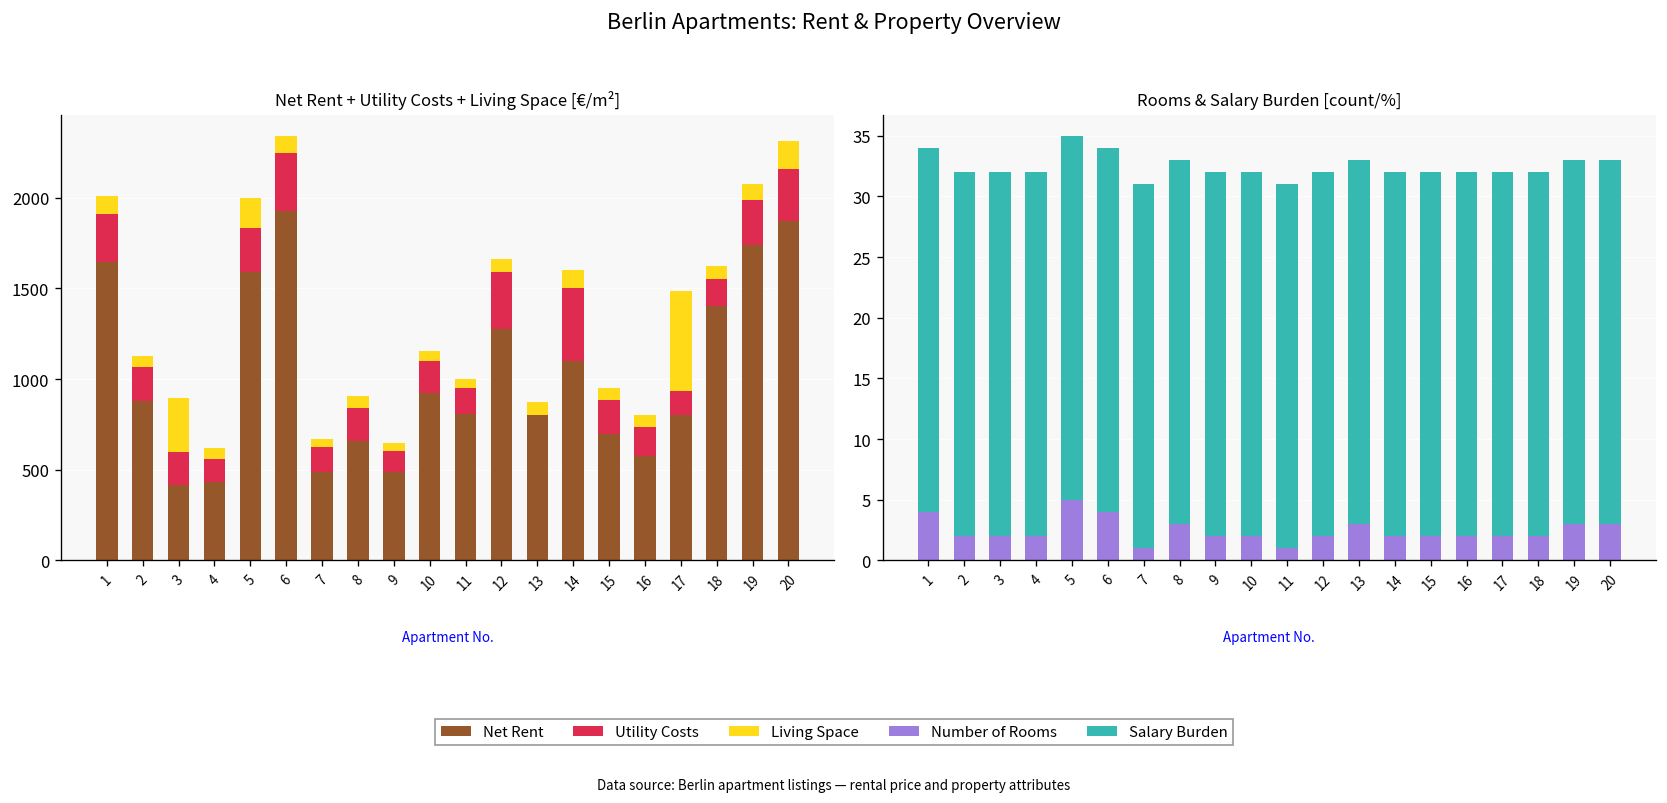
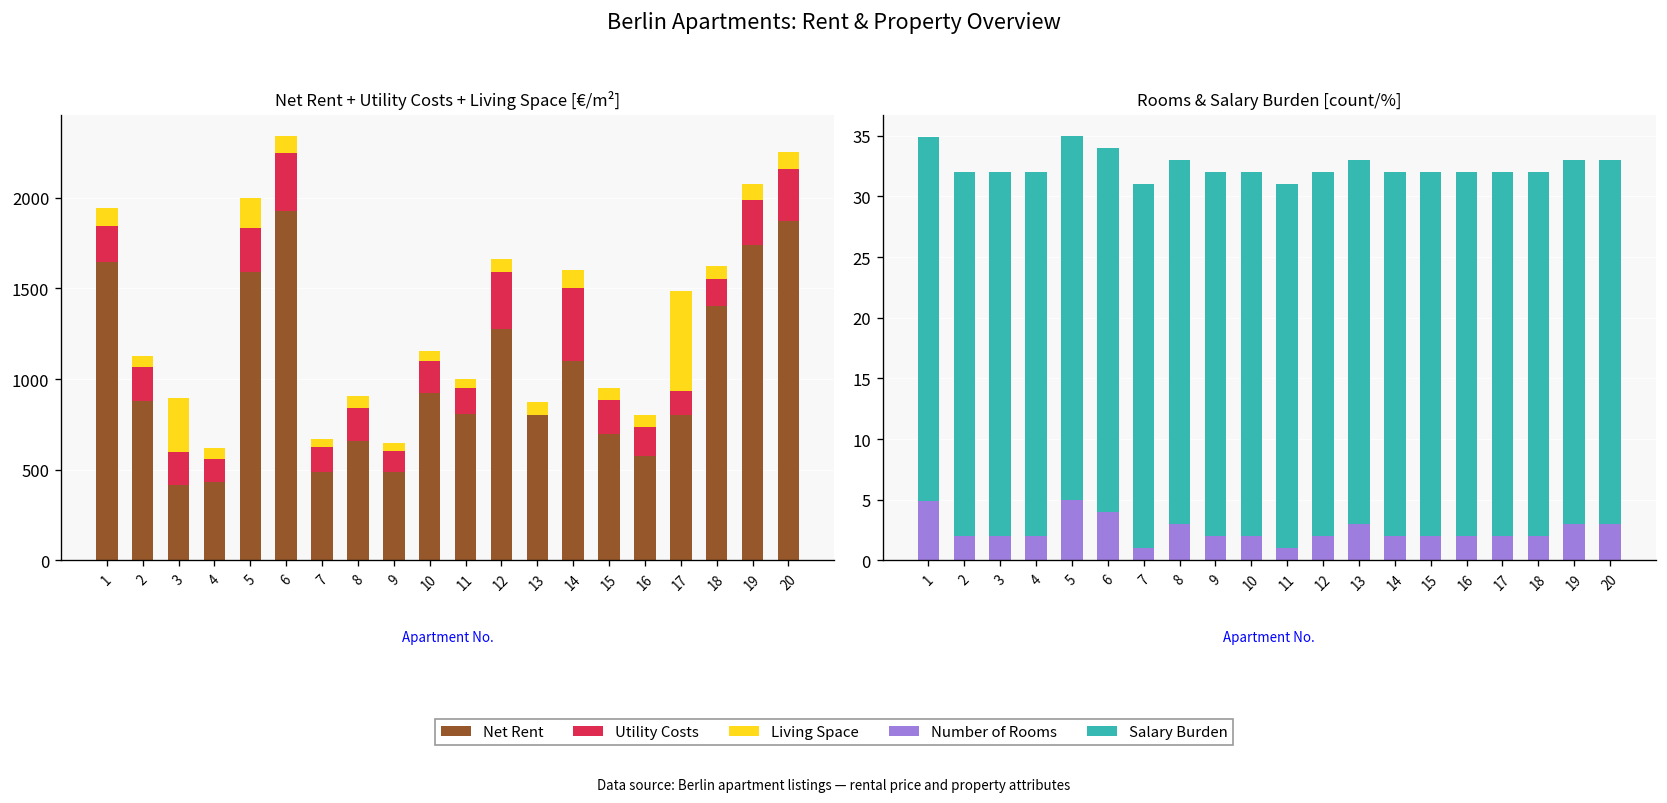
Net Rent + Utility Costs + Living Space [€/m²], Utility Costs, 1: 260 -> 200
Net Rent + Utility Costs + Living Space [€/m²], Living Space, 20: 150 -> 100
Rooms & Salary Burden [count/%], Number of Rooms, 1: 4.0 -> 4.9
